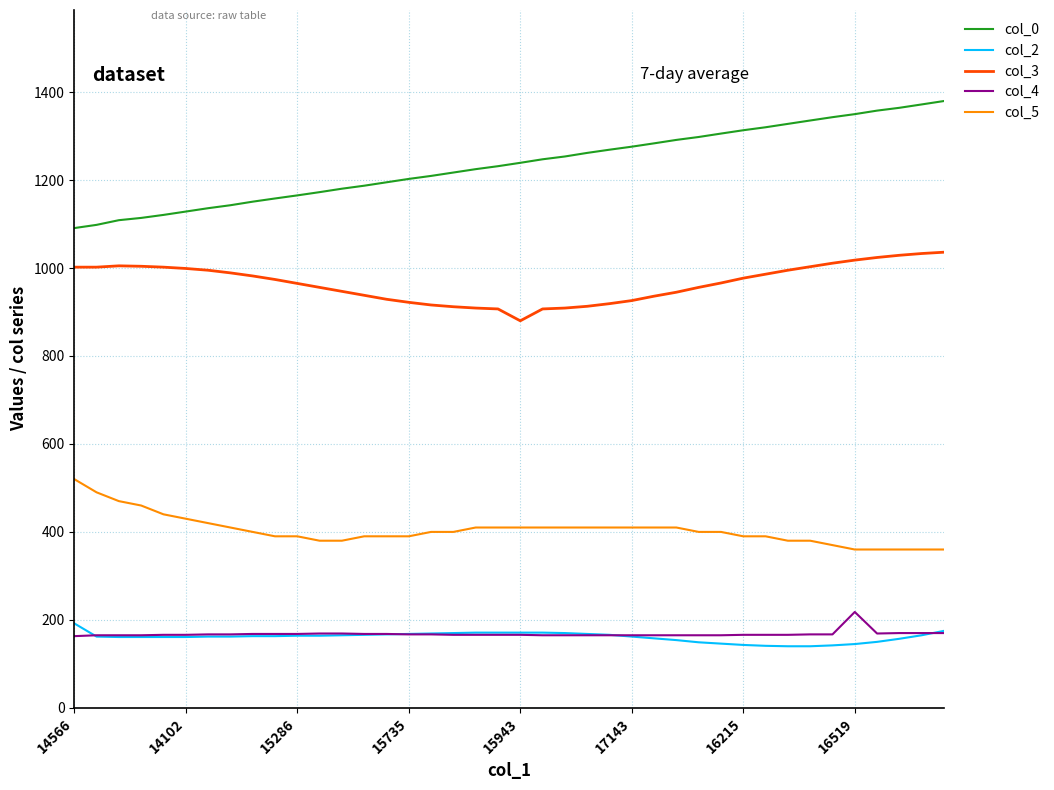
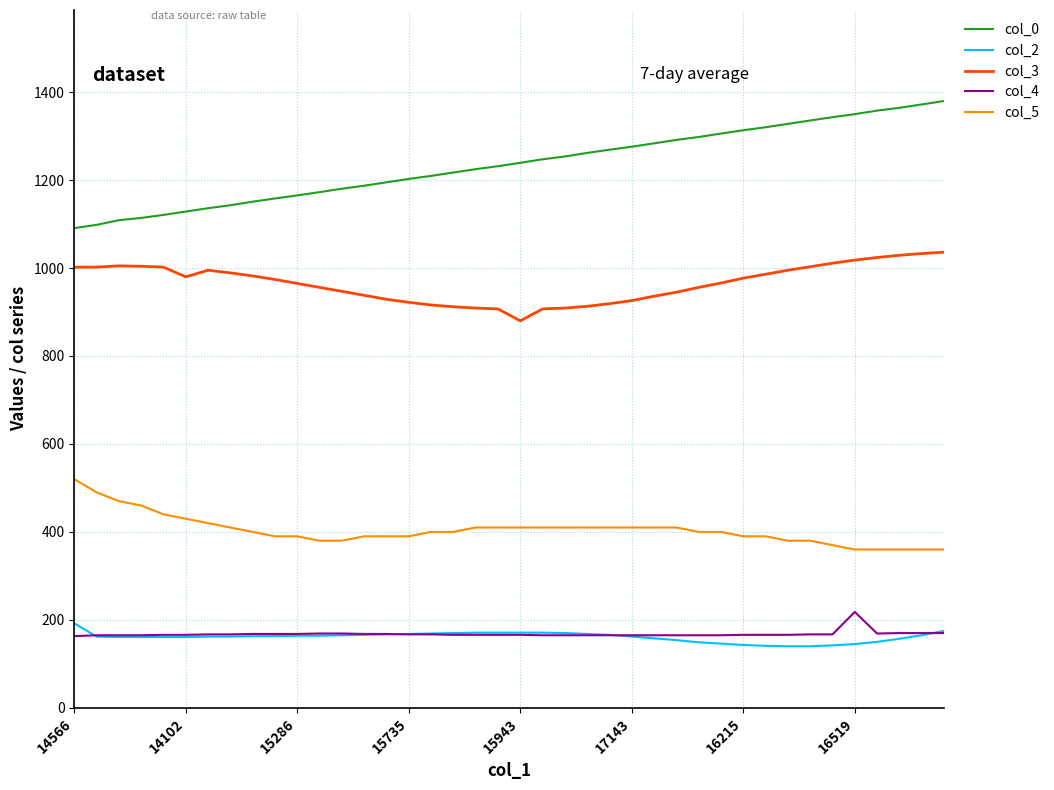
col_3, 14102: 1000 -> 980
